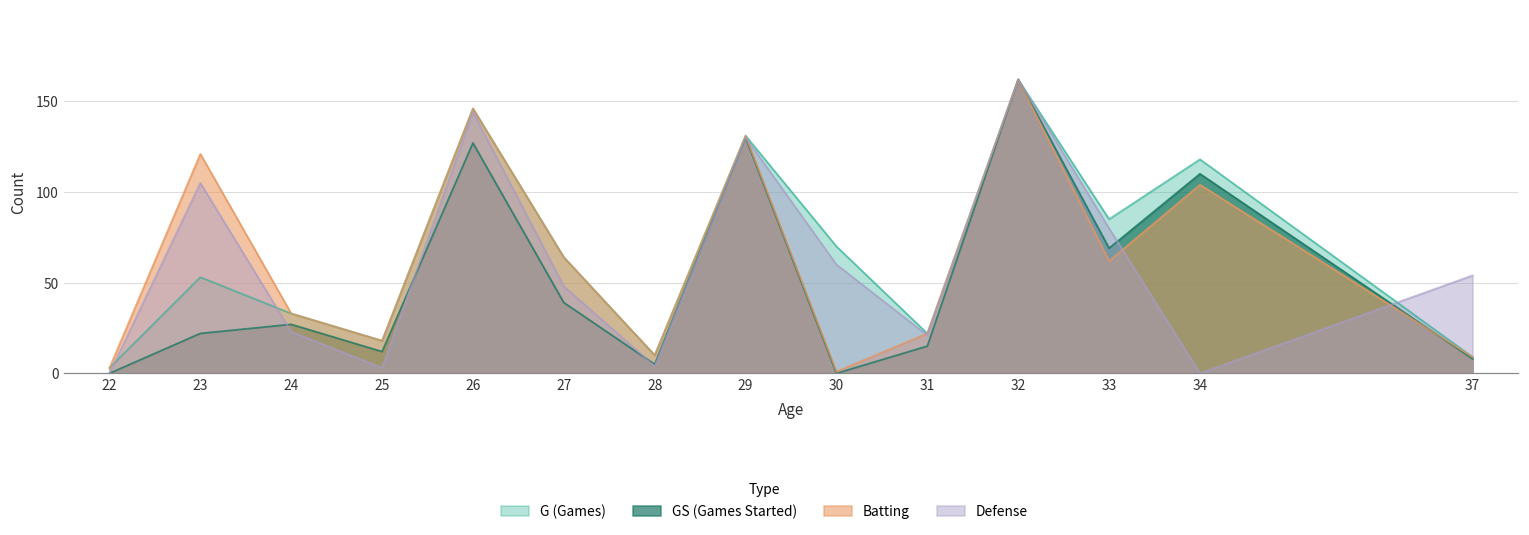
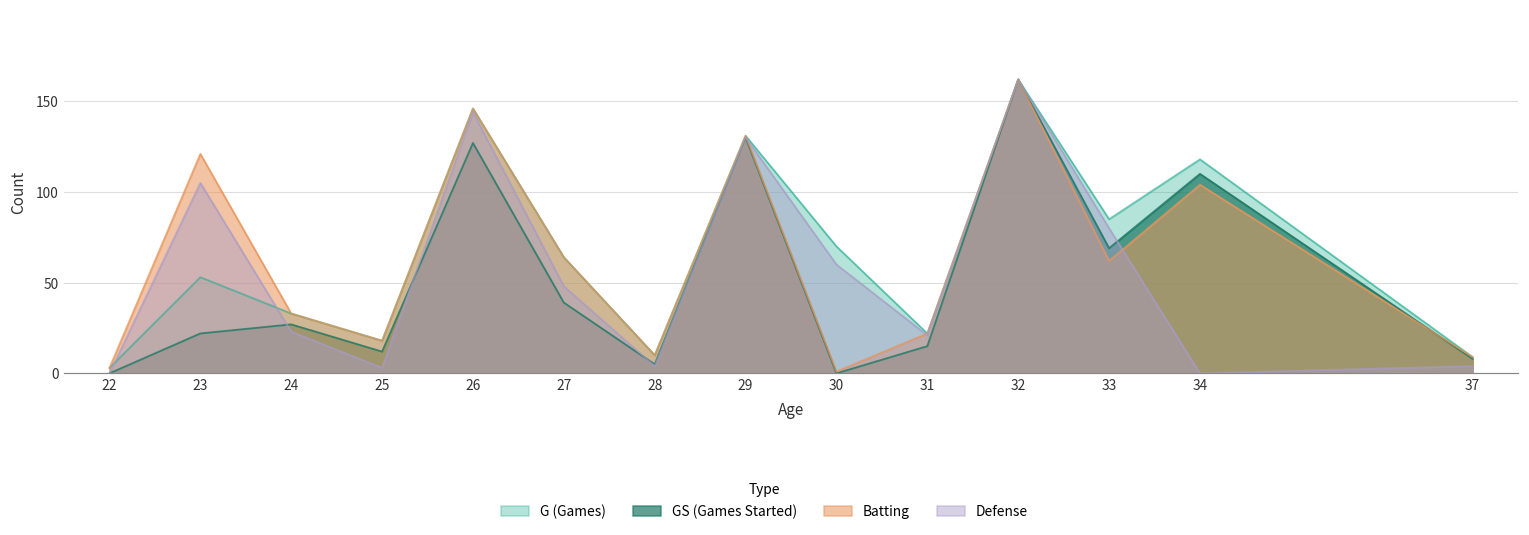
Defense, 37: 54 -> 4
